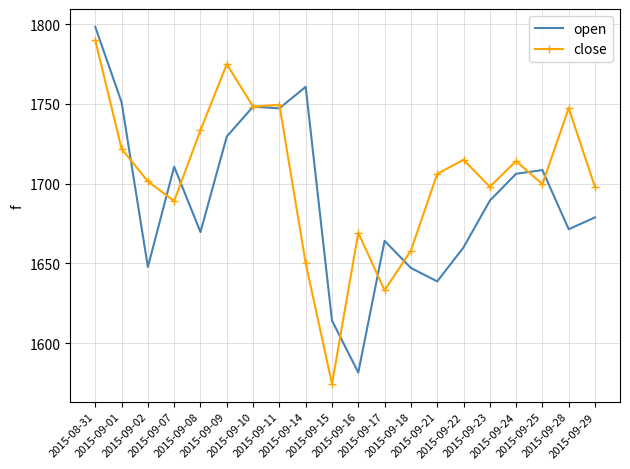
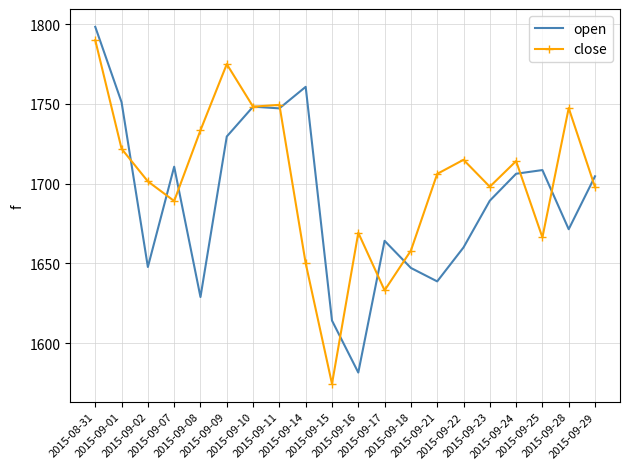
open, 2015-09-08: 1670 -> 1629
close, 2015-09-25: 1700 -> 1666
open, 2015-09-29: 1679 -> 1705
